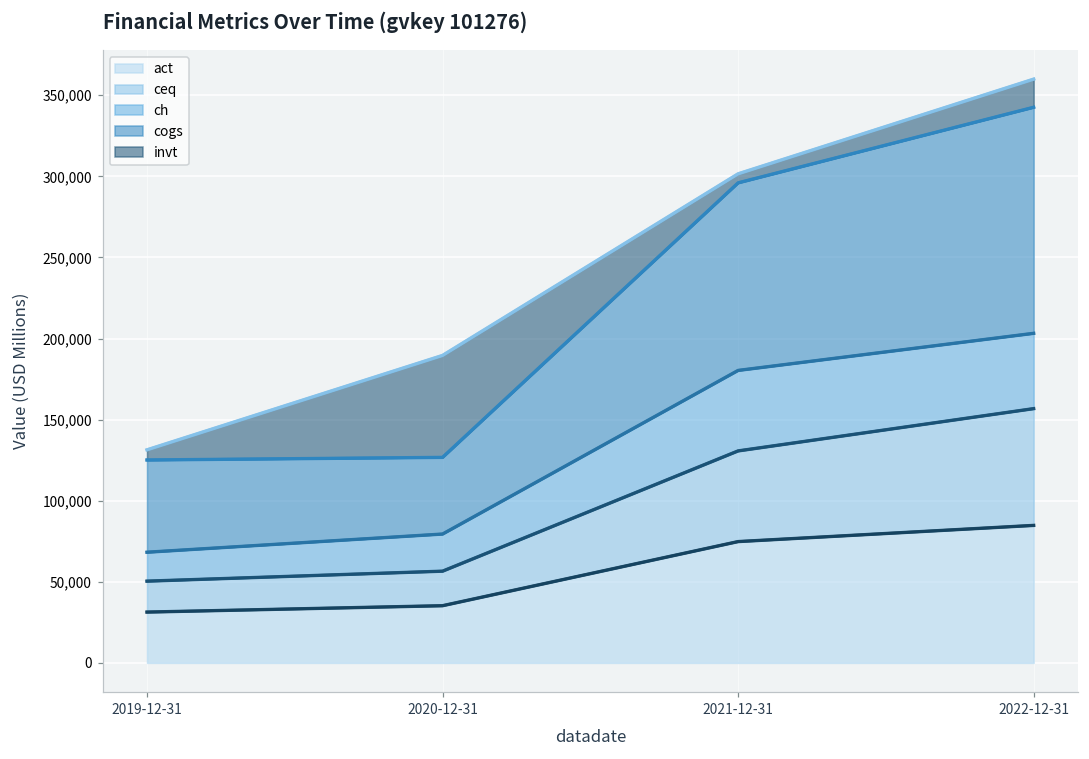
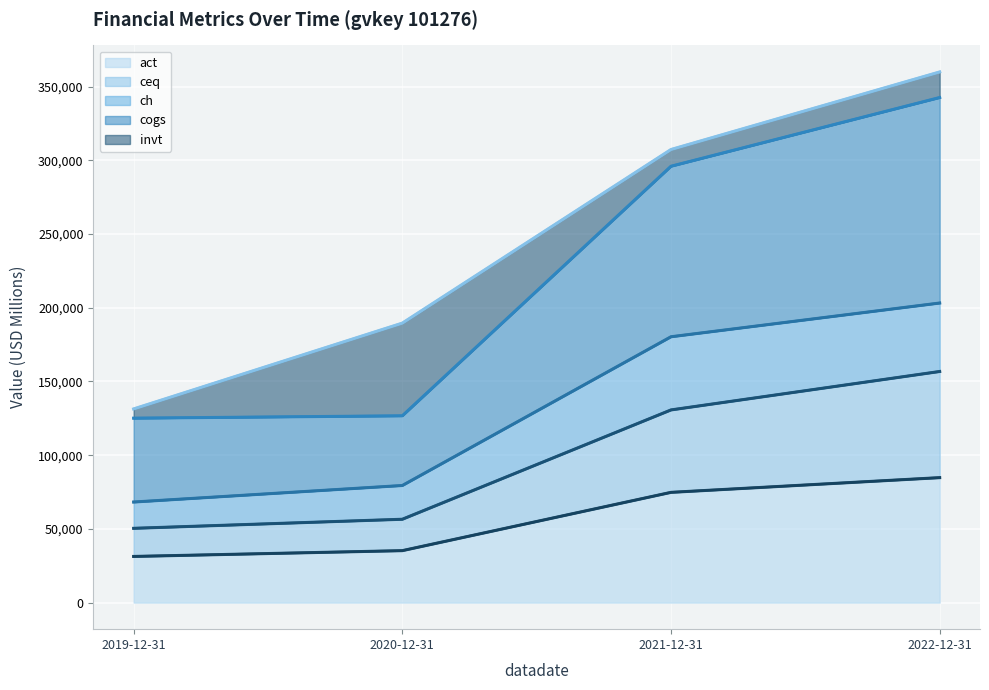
invt, 2021-12-31: 6,000 -> 11,000
